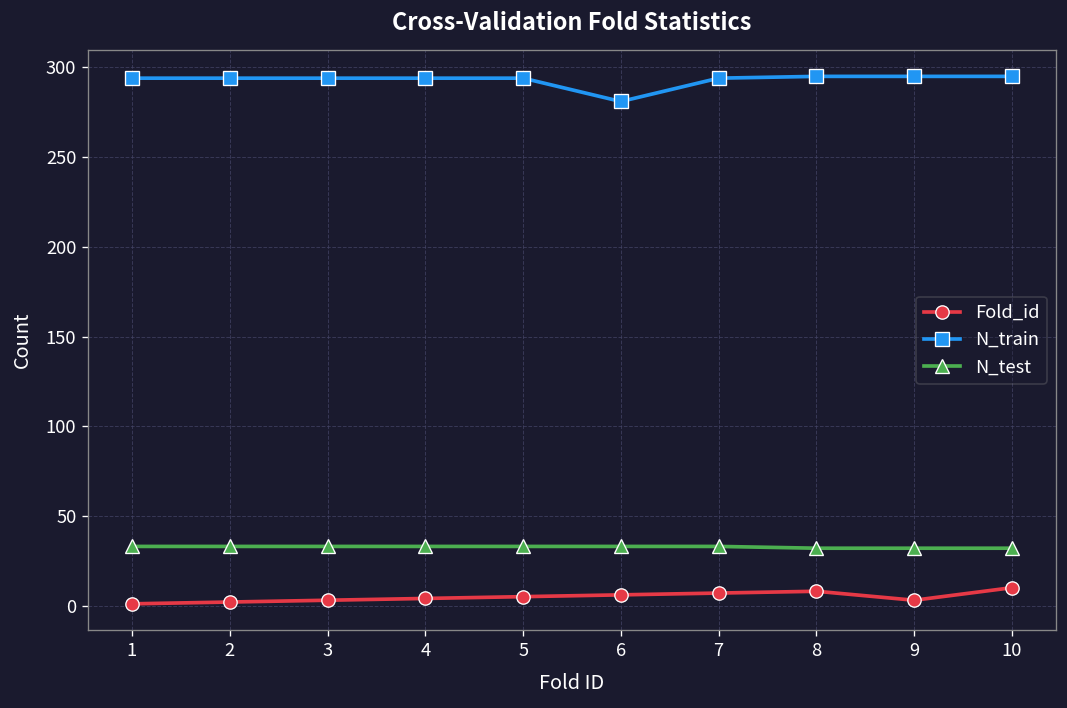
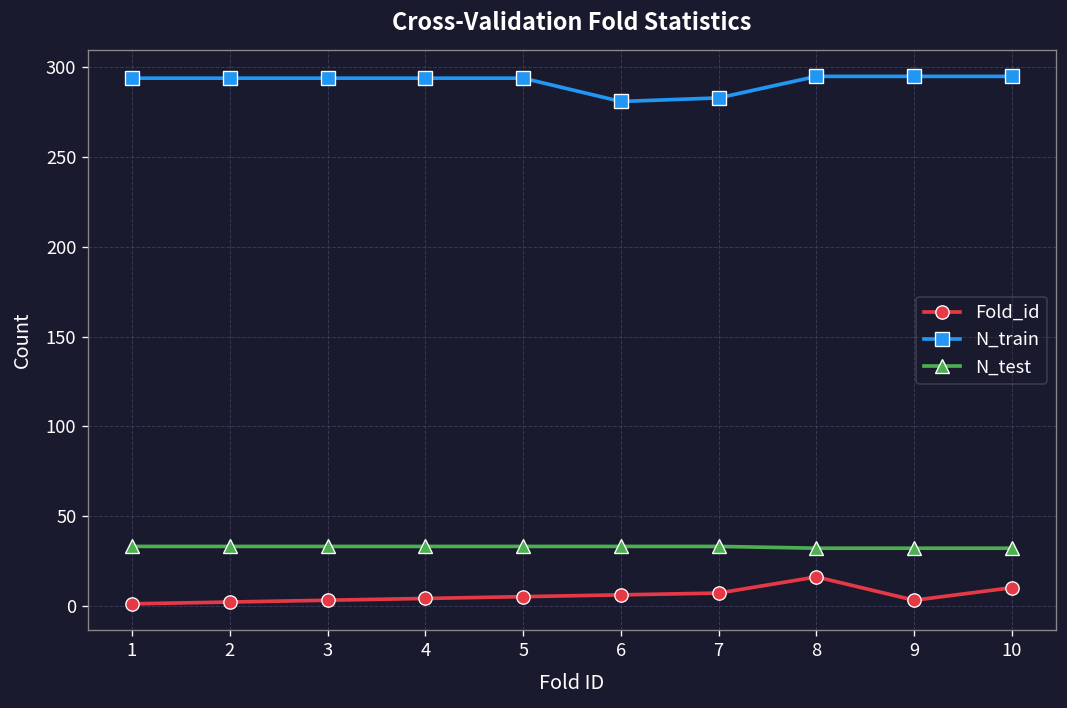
N_train, 7: 294 -> 283
Fold_id, 8: 8 -> 16
